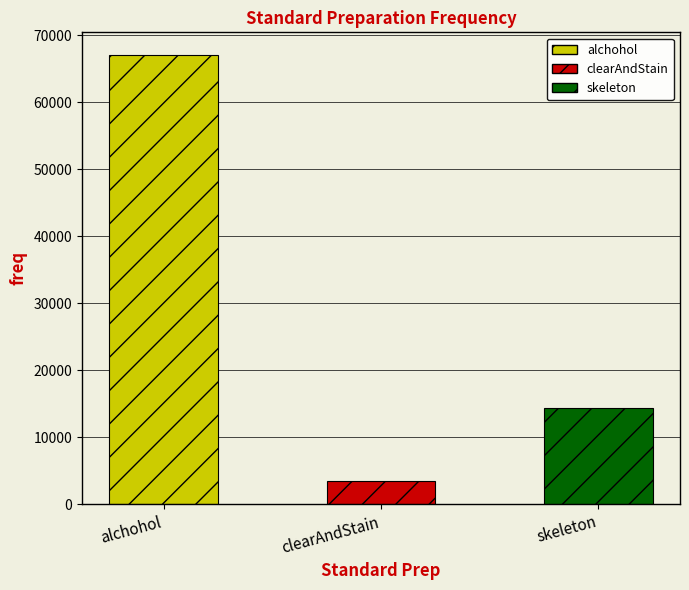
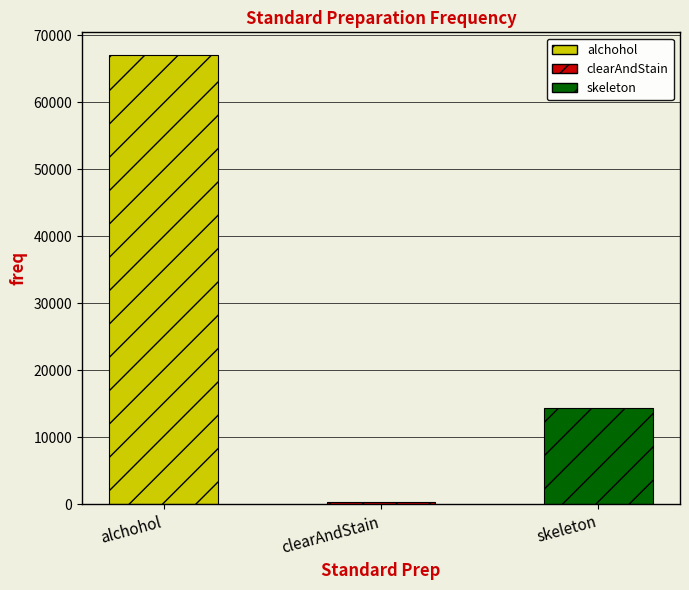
clearAndStain: 4000 -> 0
